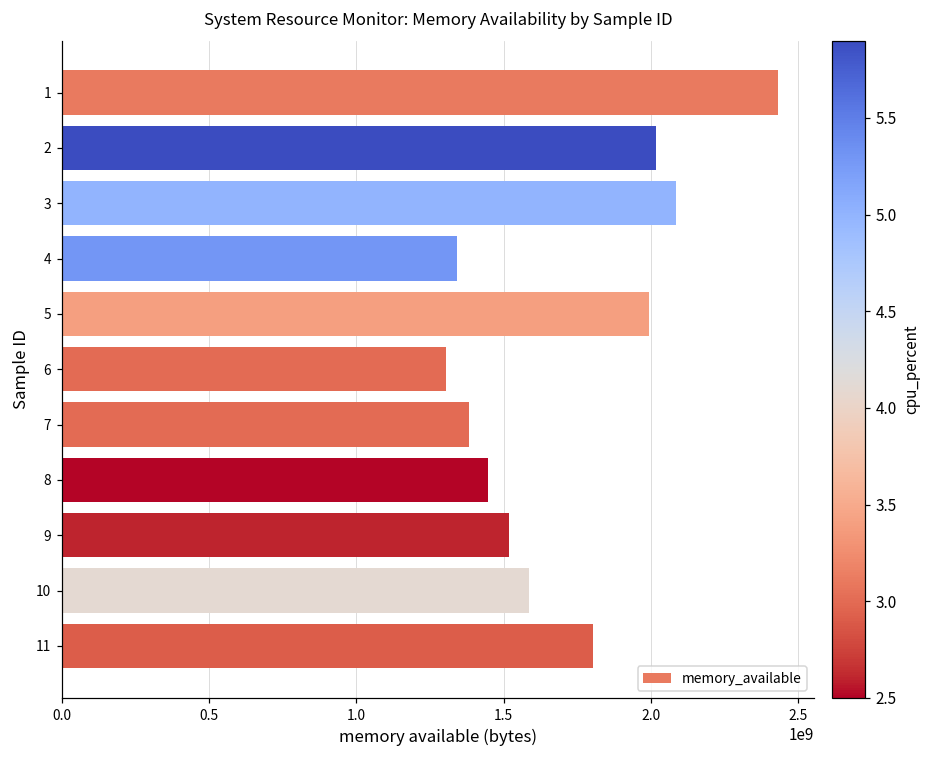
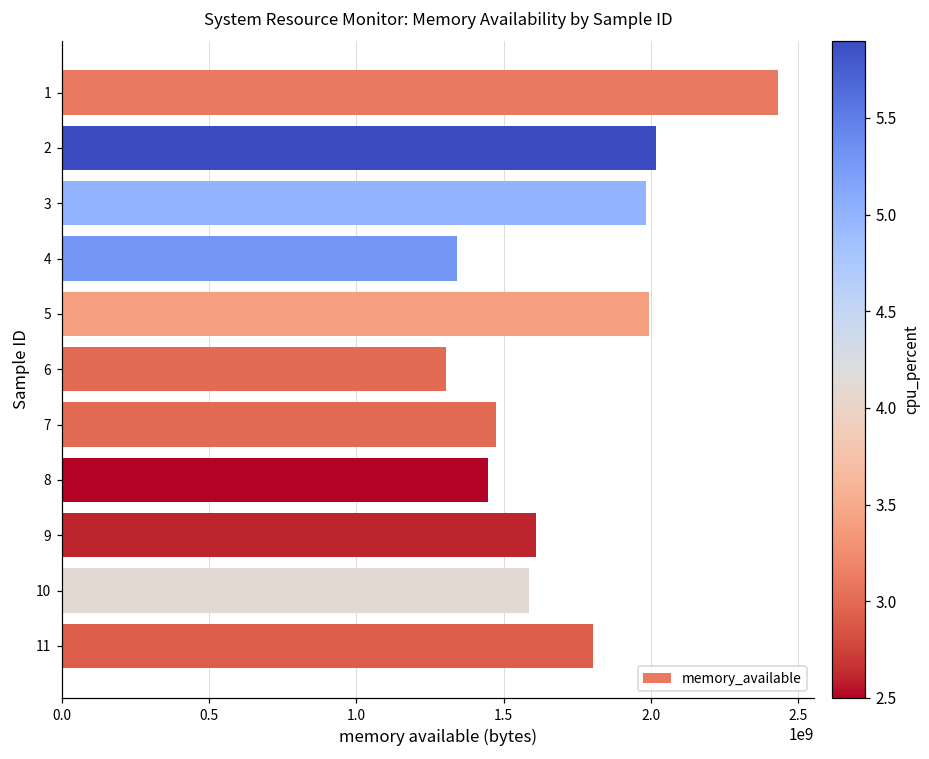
3: 2090000000 -> 1980000000
7: 1380000000 -> 1470000000
9: 1520000000 -> 1610000000
